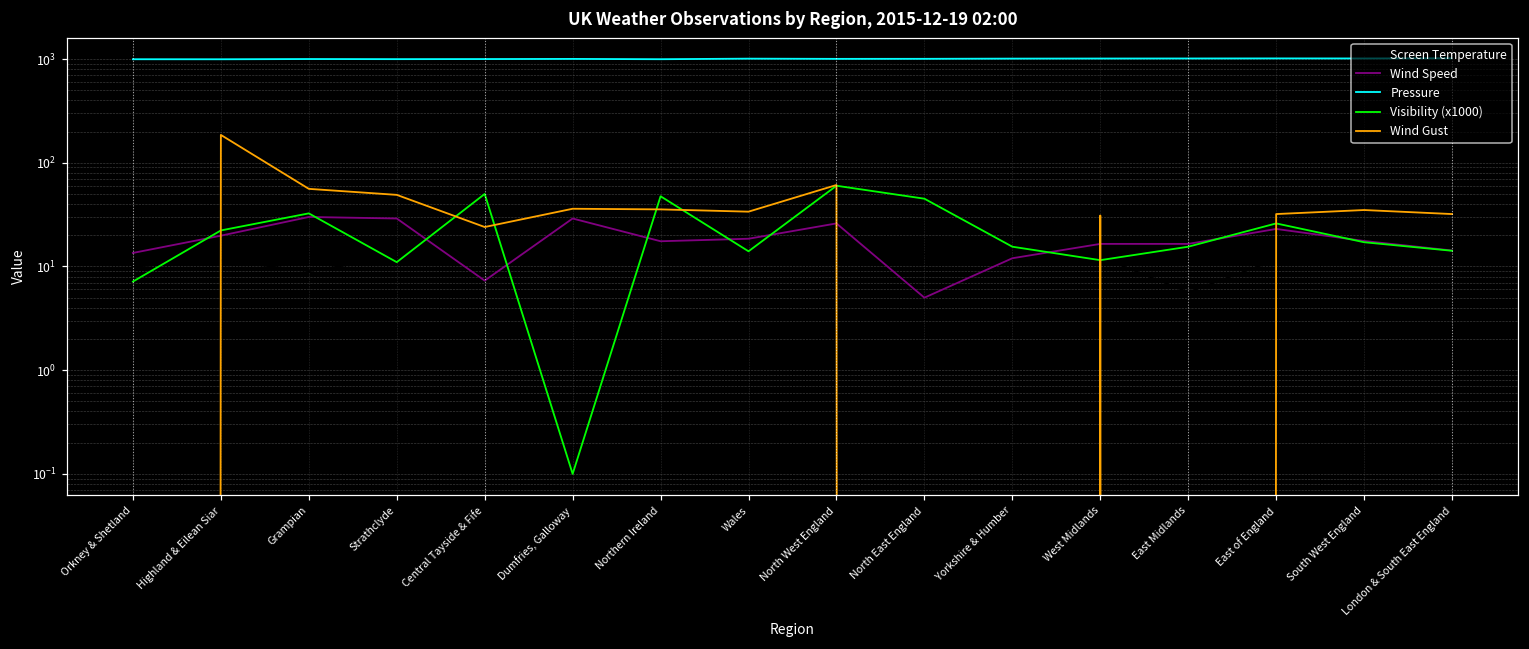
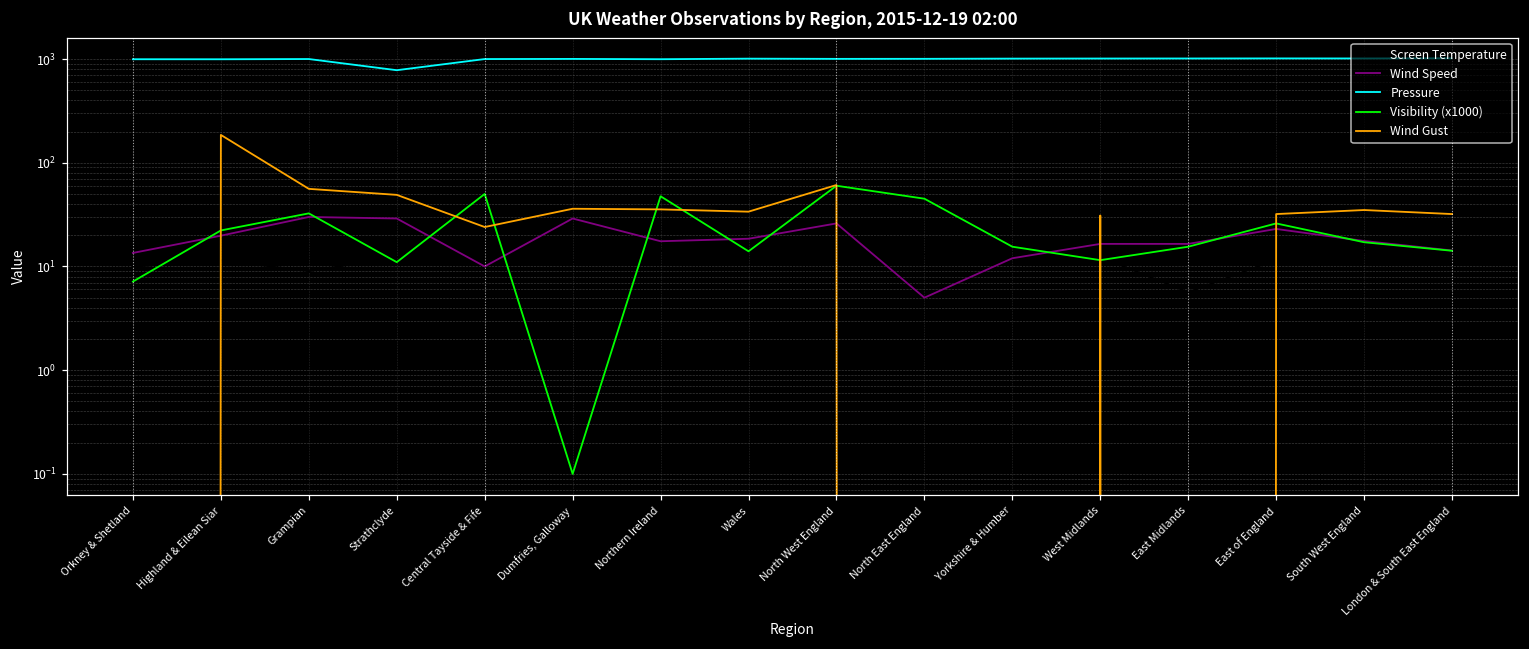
Pressure, Strathclyde: 1000 -> 800
Wind Speed, Central Tayside & Fife: 7 -> 10
